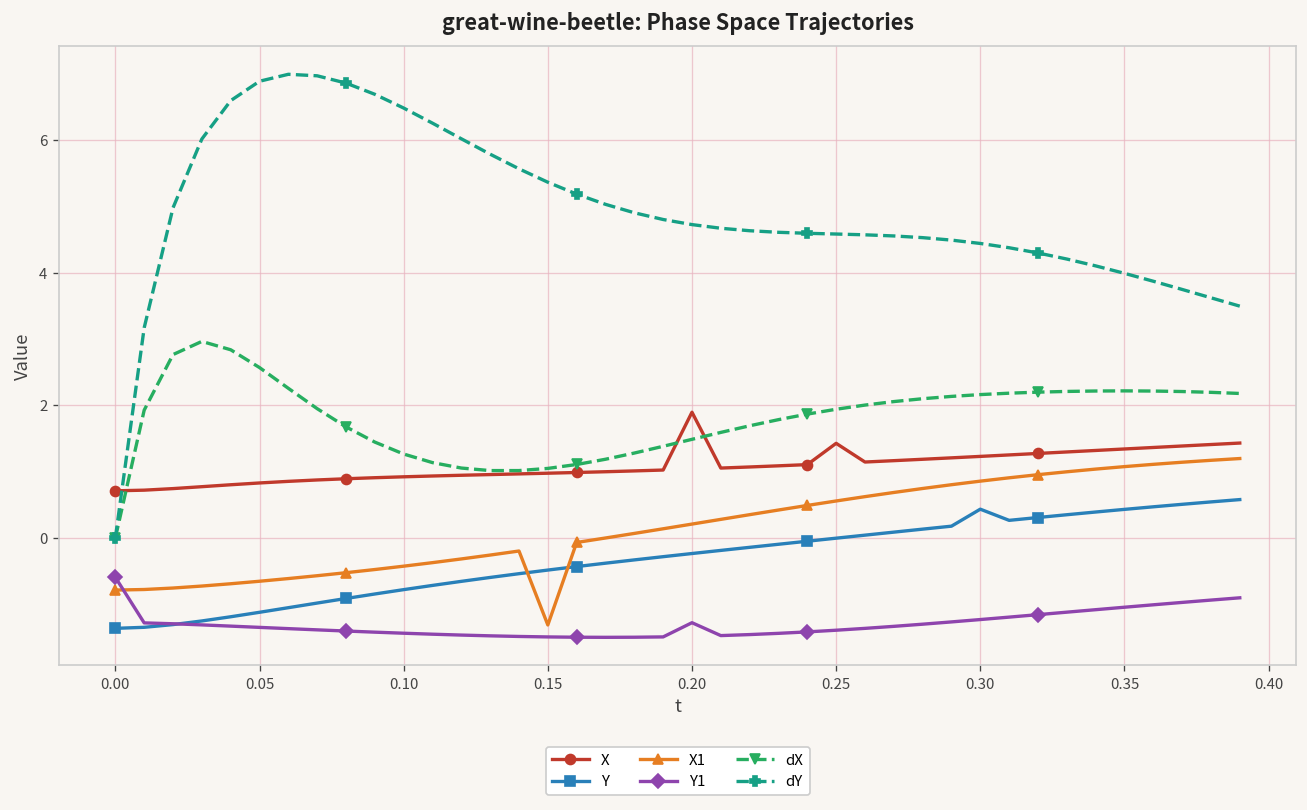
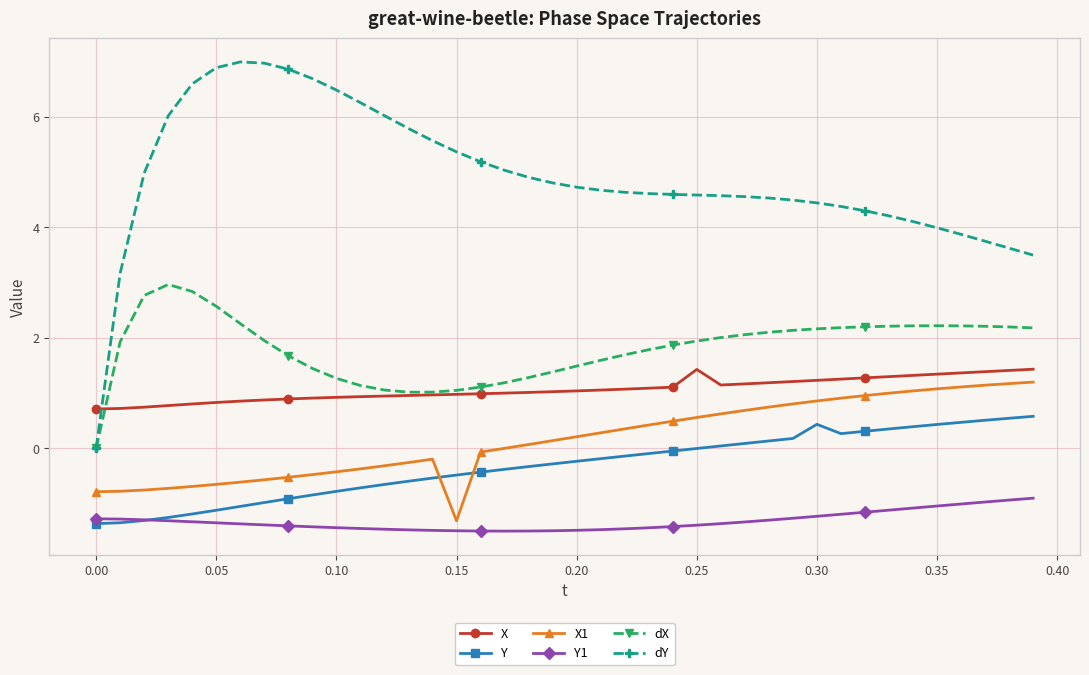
Y1, 0.00: -0.6 -> -1.3
X, 0.20: 1.9 -> 1.0
Y1, 0.20: -1.3 -> -1.5
